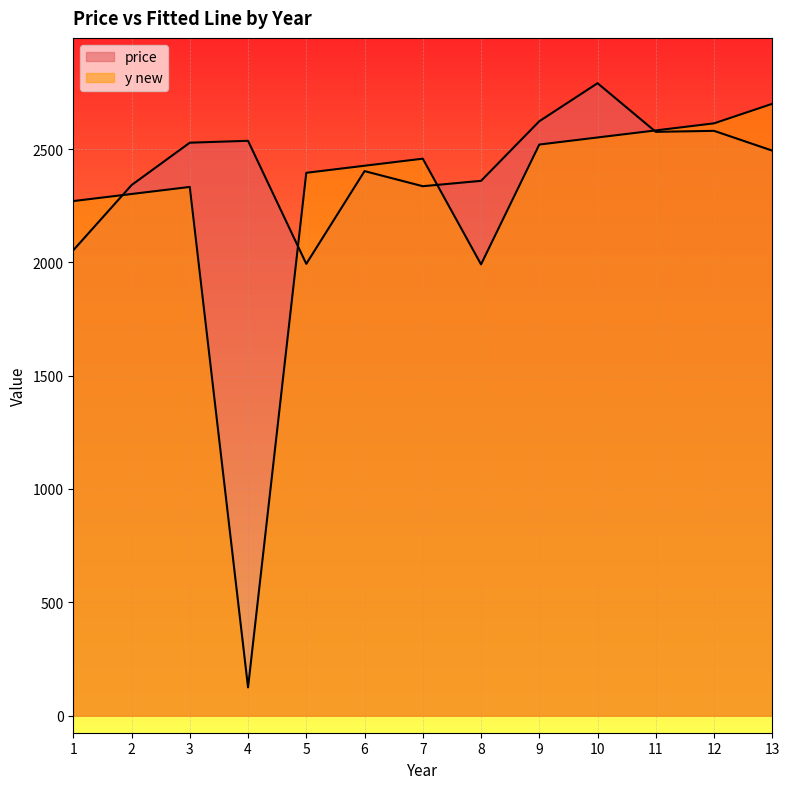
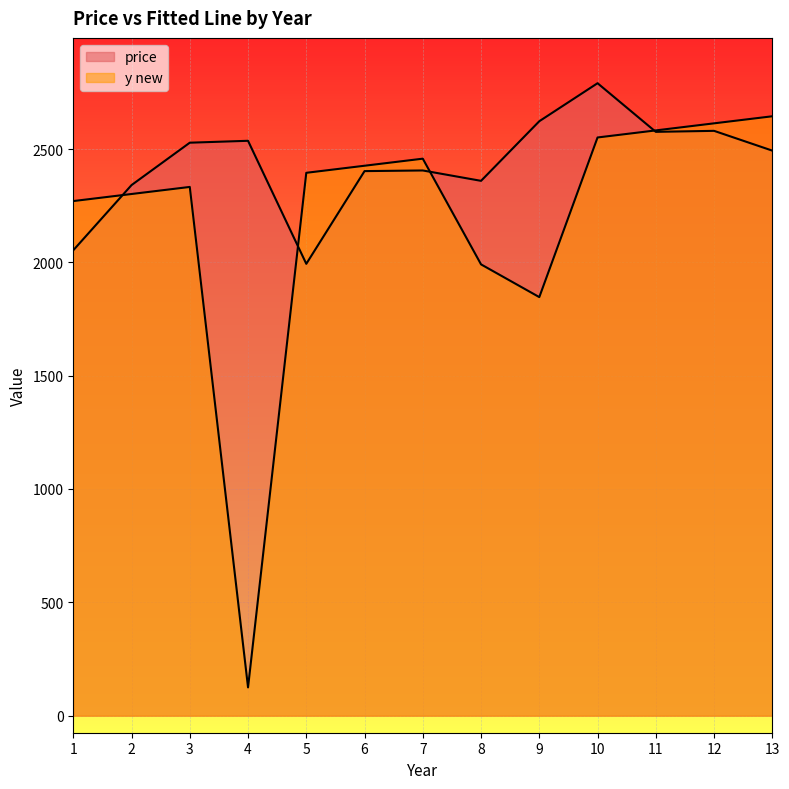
price, 7: 2340 -> 2410
y new, 9: 2520 -> 1850
y new, 13: 2700 -> 2640
